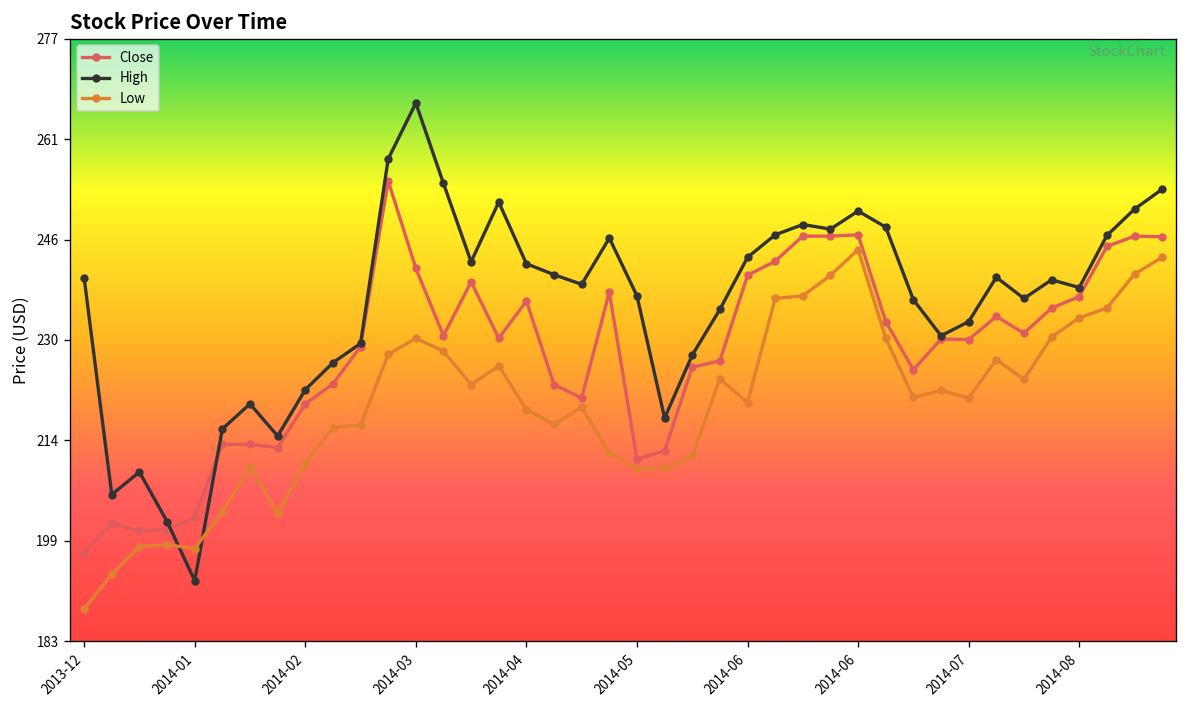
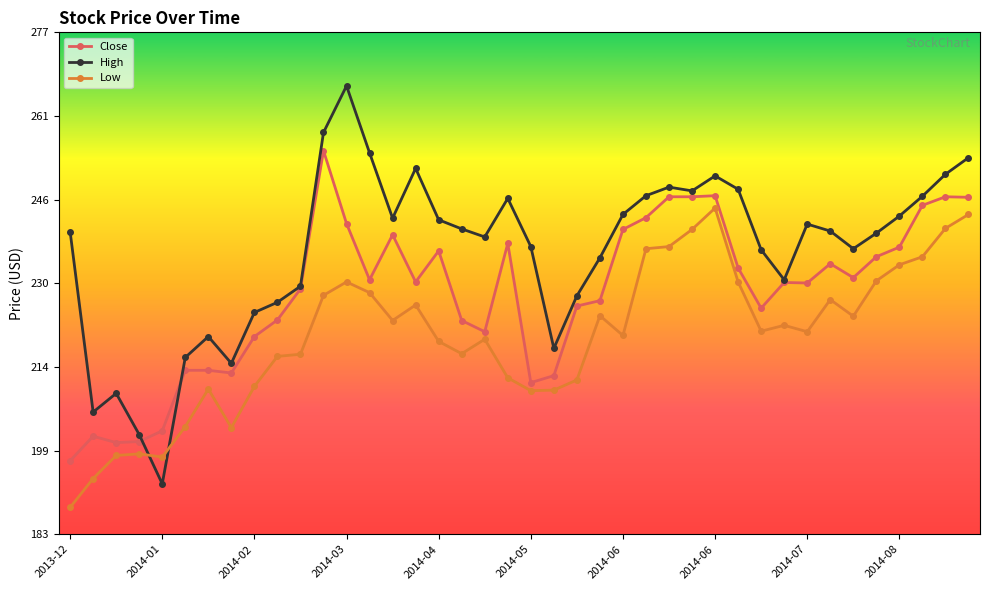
High, 2014-02: 222 -> 225
High, 2014-07: 233 -> 241
High, 2014-08: 238 -> 243
